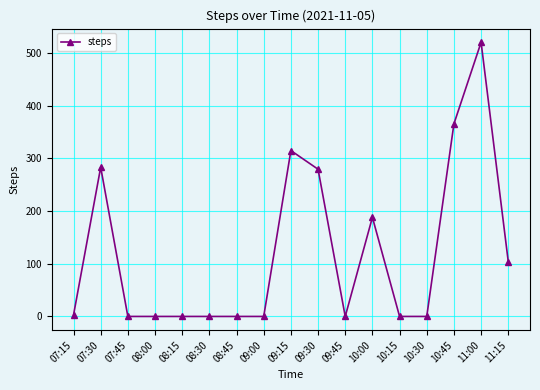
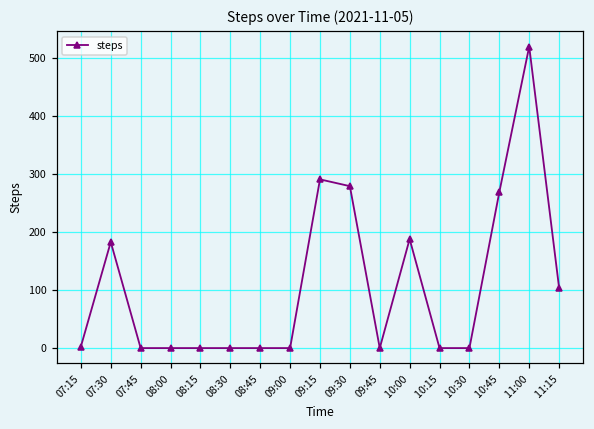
07:30: 280 -> 180
09:15: 310 -> 290
10:45: 370 -> 270
